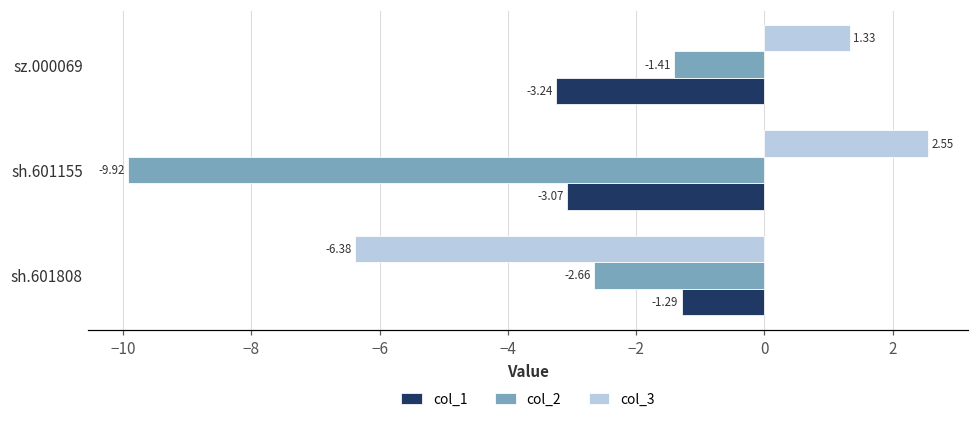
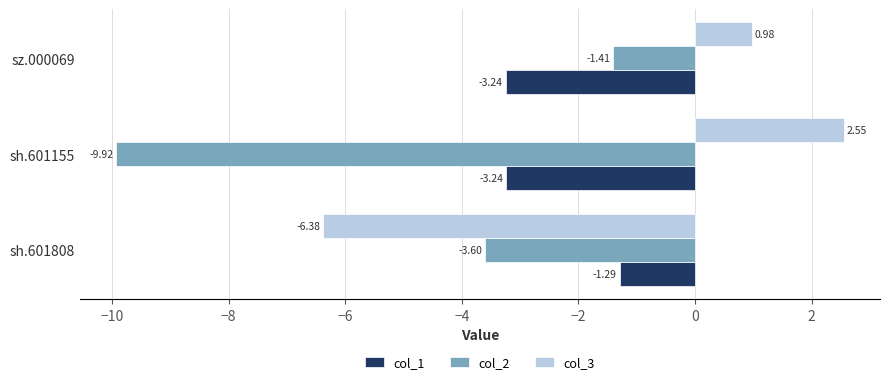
col_3, sz.000069: 1.33 -> 0.98
col_1, sh.601155: -3.07 -> -3.24
col_2, sh.601808: -2.66 -> -3.60
